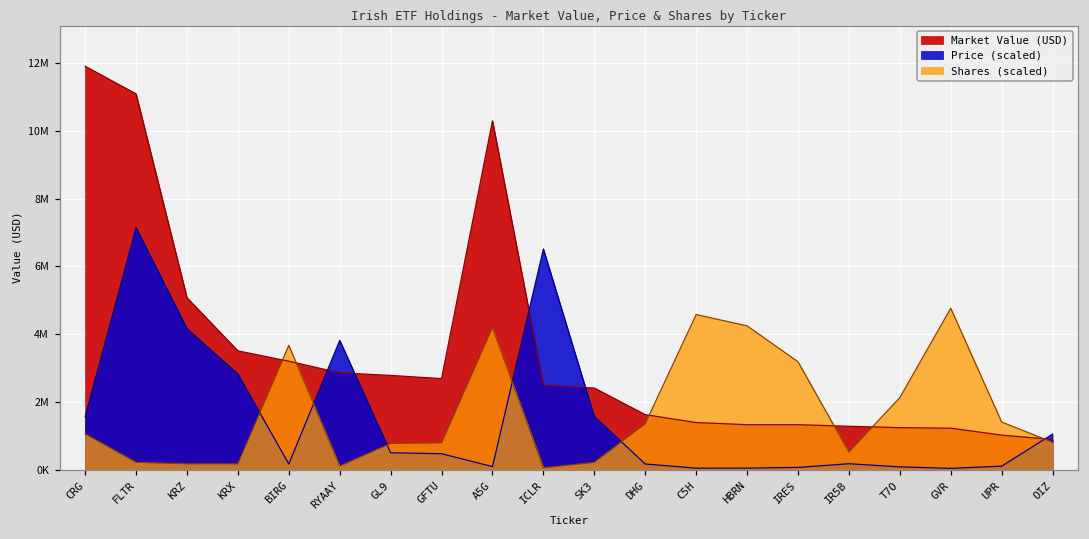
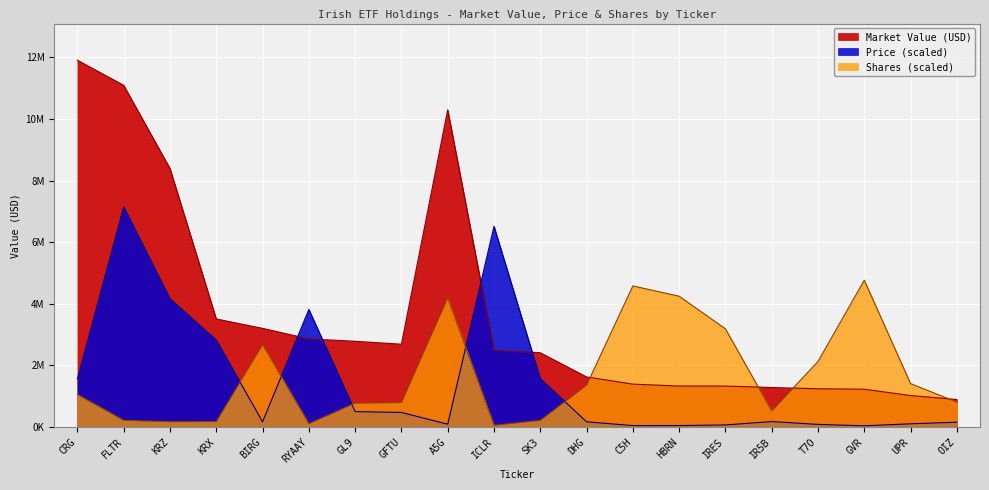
Market Value (USD), KRZ: 5100000 -> 8400000
Shares (scaled), BIRG: 3700000 -> 2700000
Price (scaled), OIZ: 1000000 -> 200000
